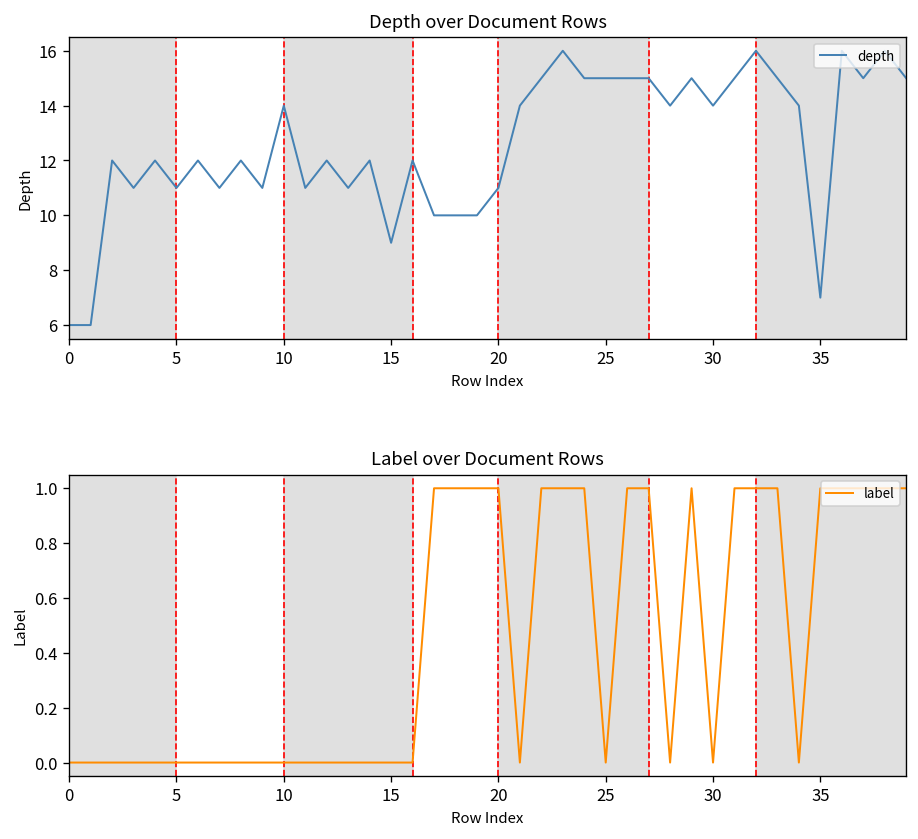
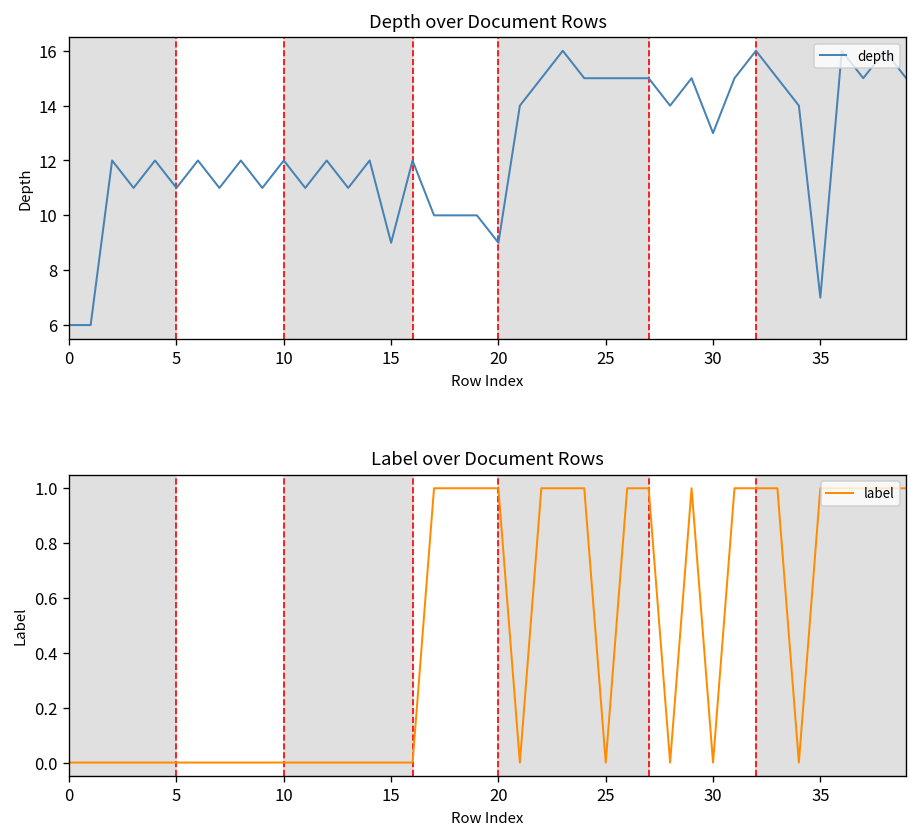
Depth over Document Rows, 10: 14 -> 12
Depth over Document Rows, 20: 11 -> 9
Depth over Document Rows, 30: 14 -> 13
